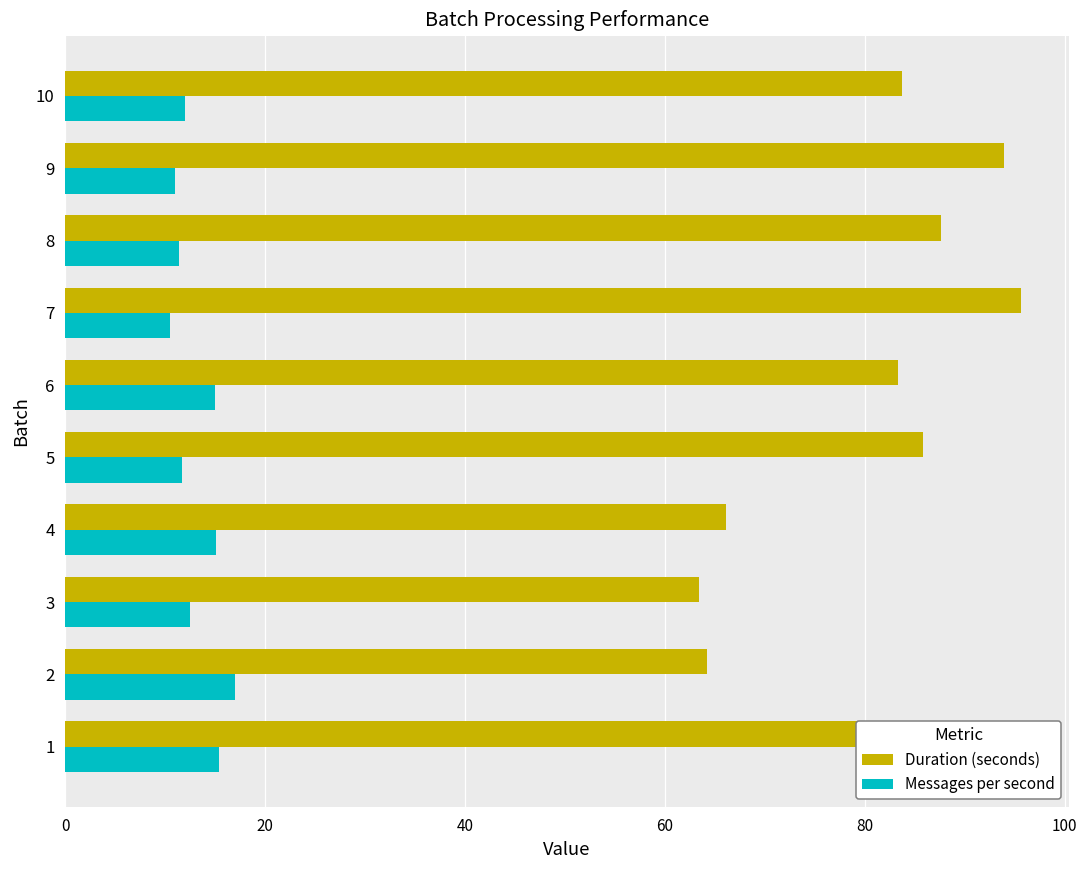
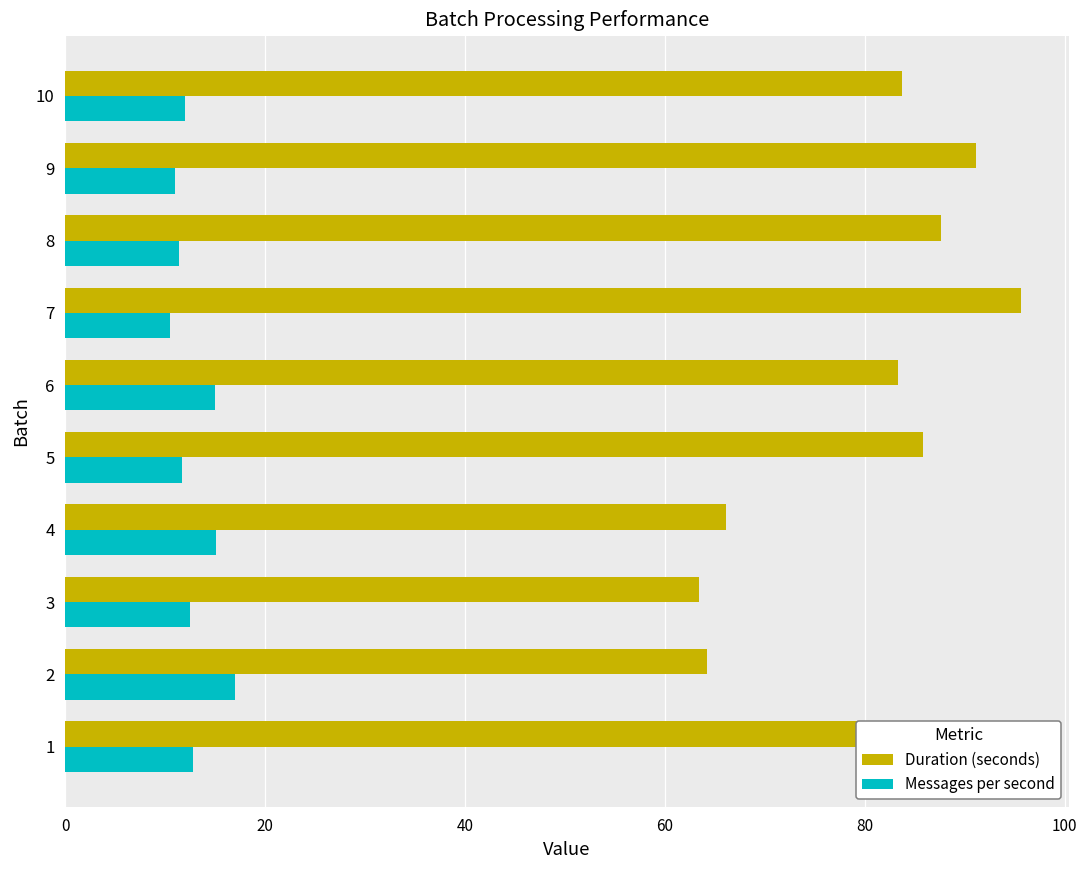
Duration (seconds), 9: 94 -> 91
Messages per second, 1: 15 -> 13
